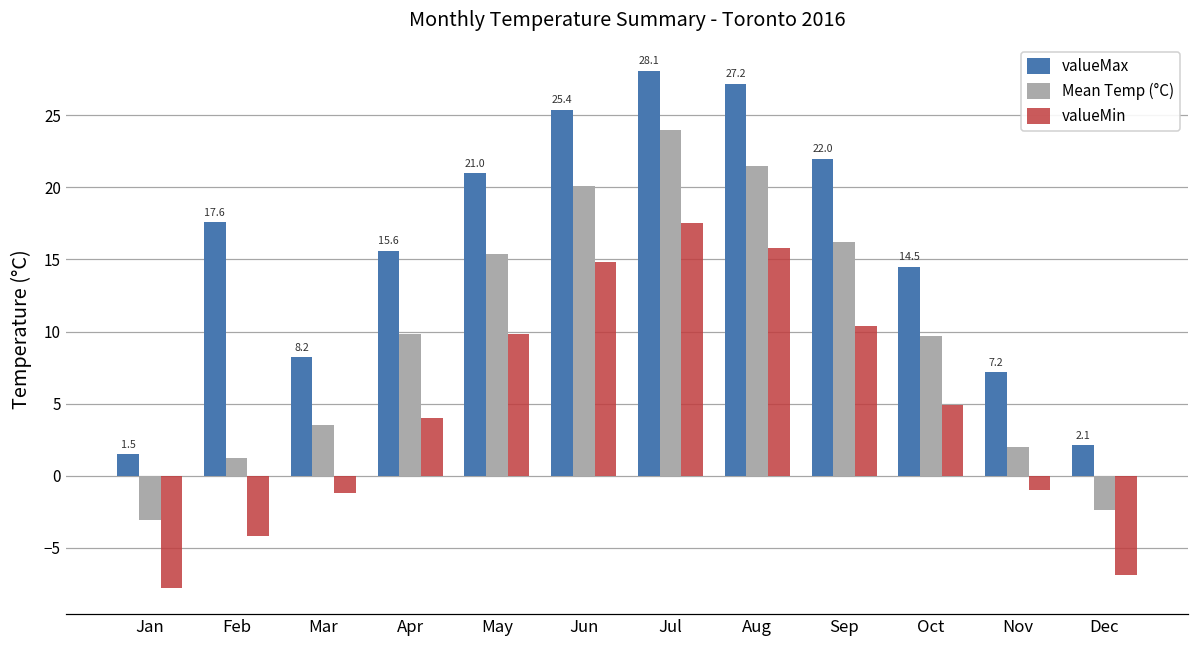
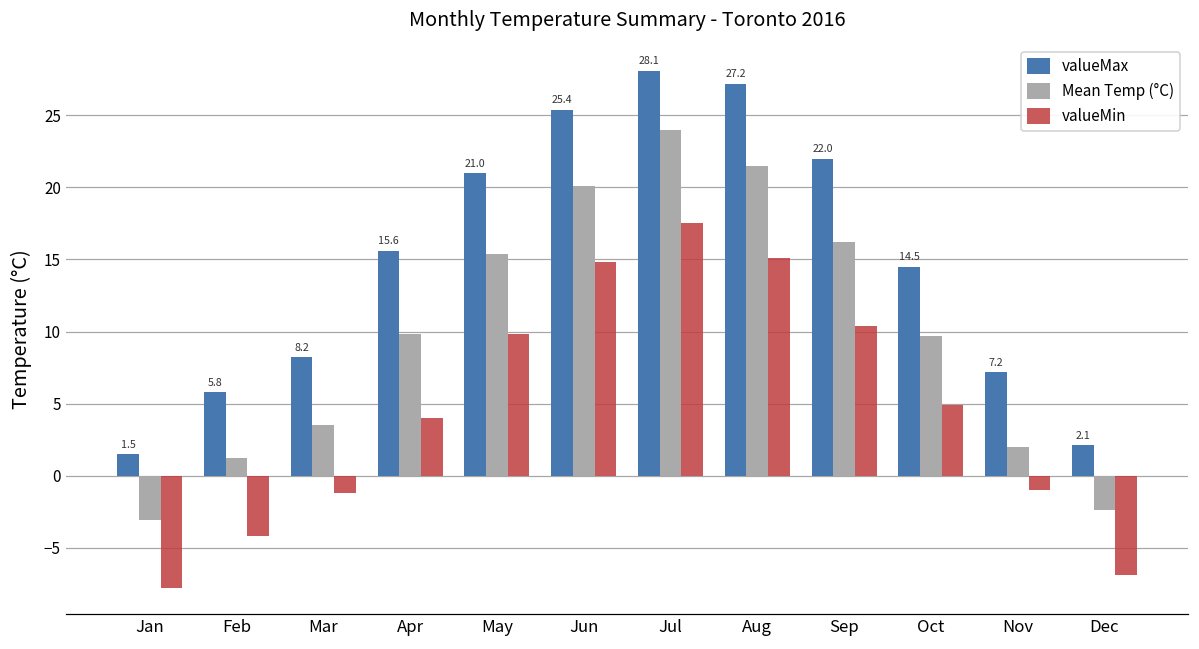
valueMax, Feb: 17.6 -> 5.8
valueMin, Aug: 15.8 -> 15.1
